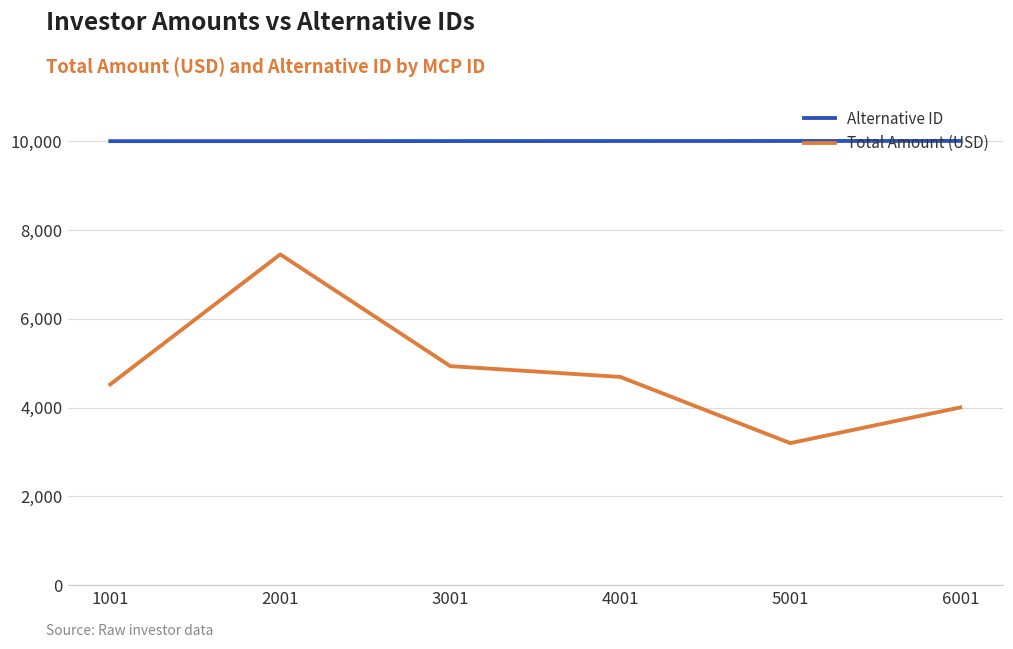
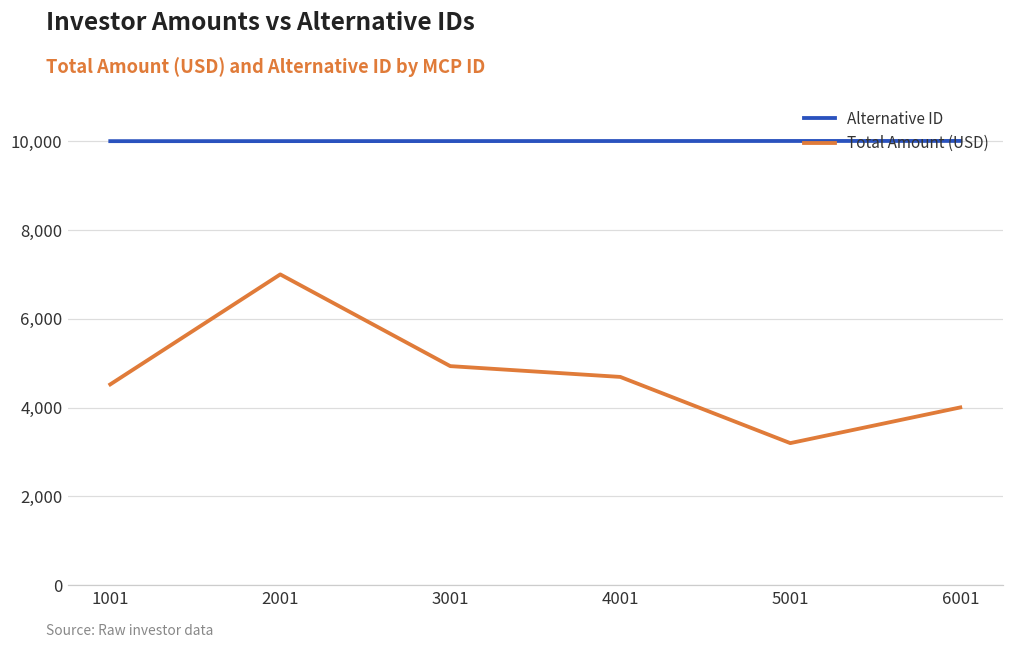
Total Amount (USD), 2001: 7,500 -> 7,000
